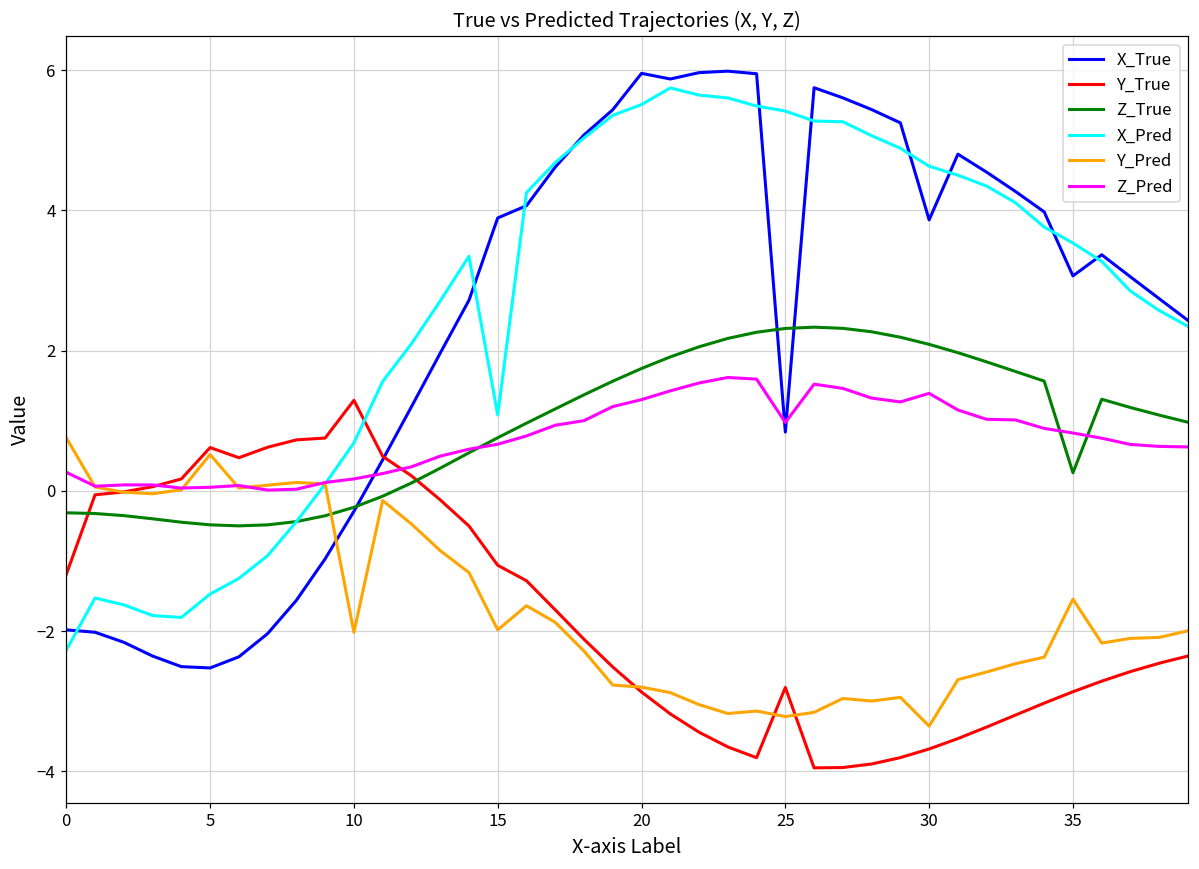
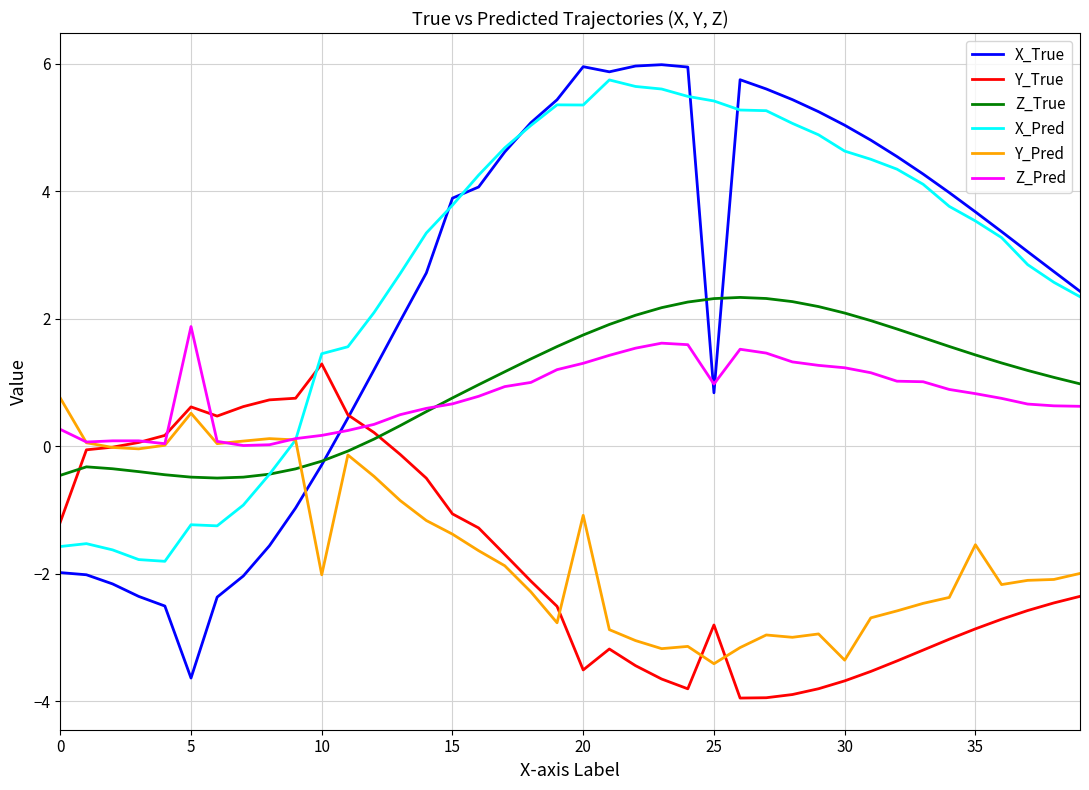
Z_True, 0: -0.3 -> -0.5
X_Pred, 0: -2.3 -> -1.6
X_True, 5: -2.5 -> -3.6
X_Pred, 5: -1.5 -> -1.2
Z_Pred, 5: 0.1 -> 1.9
X_Pred, 10: 0.7 -> 1.5
X_Pred, 15: 1.1 -> 3.8
Y_Pred, 15: -2.0 -> -1.4
Y_True, 20: -2.9 -> -3.5
X_Pred, 20: 5.5 -> 5.4
Y_Pred, 20: -2.8 -> -1.1
Y_Pred, 25: -3.2 -> -3.4
X_True, 30: 3.9 -> 5.0
Z_Pred, 30: 1.4 -> 1.2
X_True, 35: 3.1 -> 3.7
Z_True, 35: 0.3 -> 1.4
